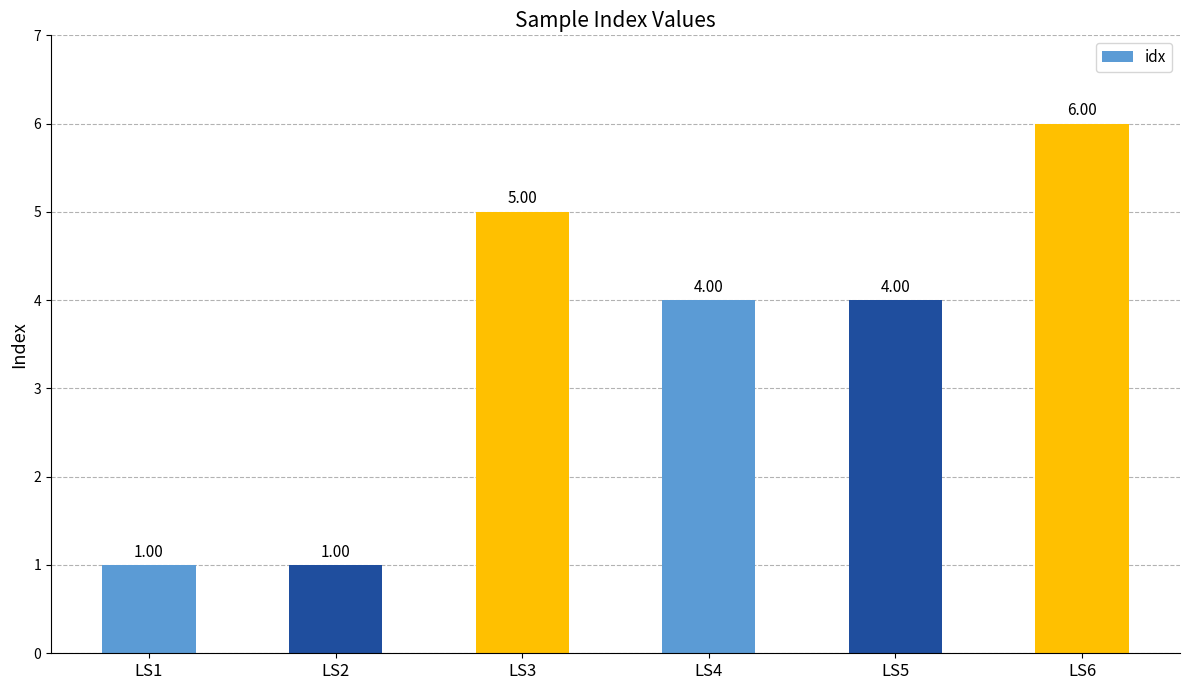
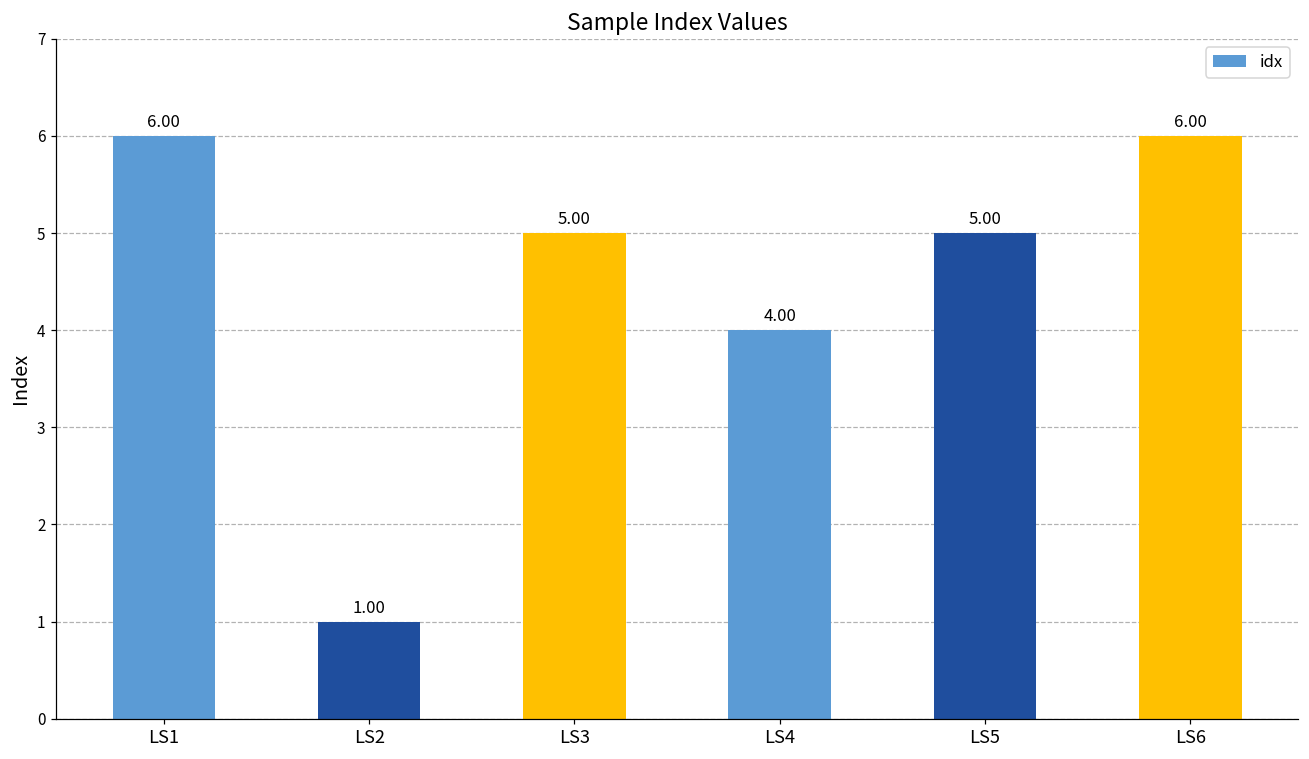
LS1: 1.00 -> 6.00
LS5: 4.00 -> 5.00
